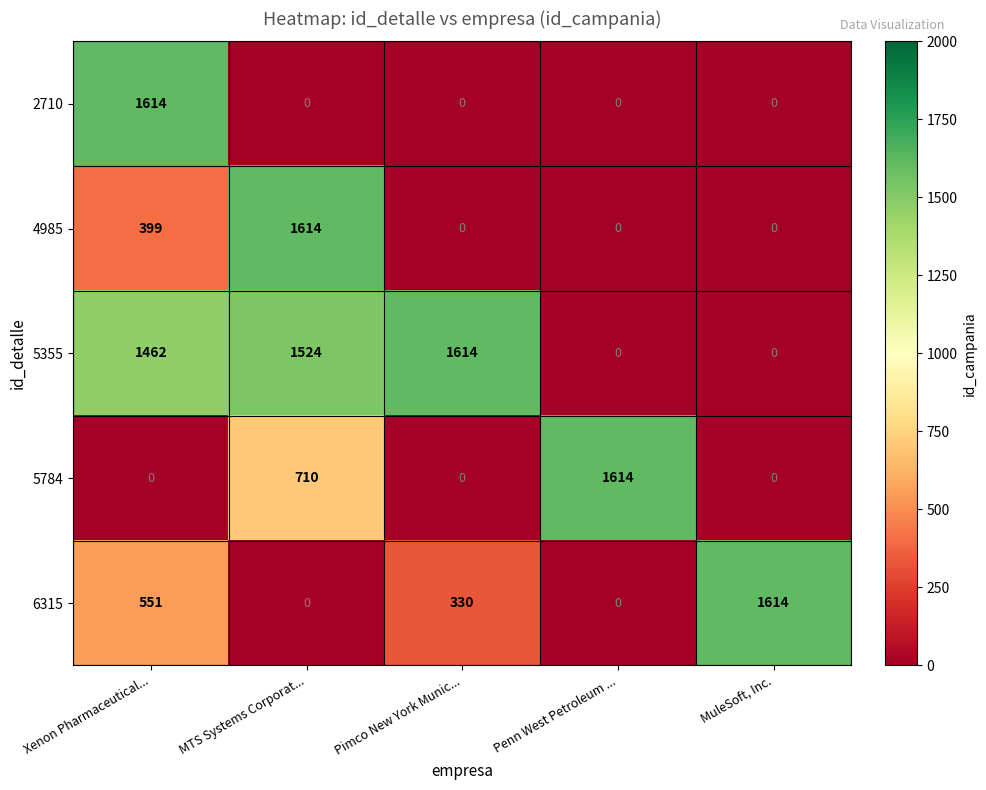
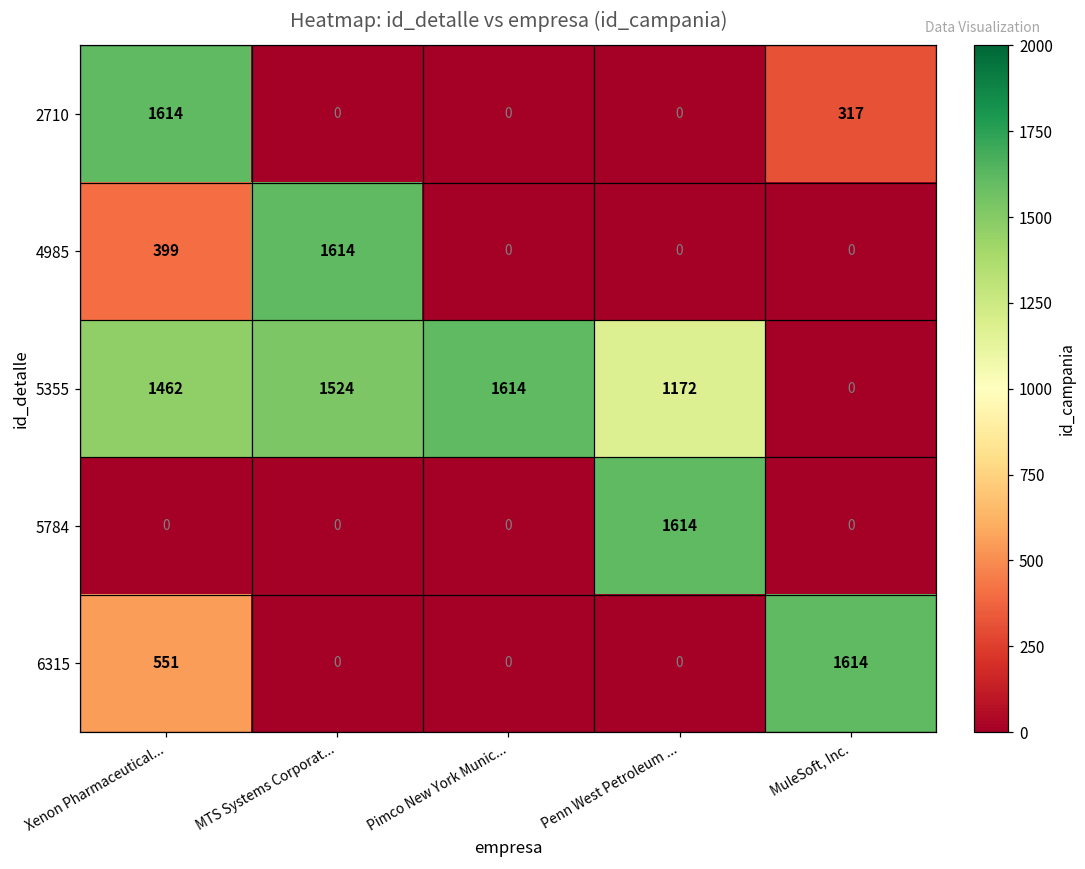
2710, MuleSoft, Inc.: 0 -> 317
5355, Penn West Petroleum ...: 0 -> 1172
5784, MTS Systems Corporat...: 710 -> 0
6315, Pimco New York Munic...: 330 -> 0
